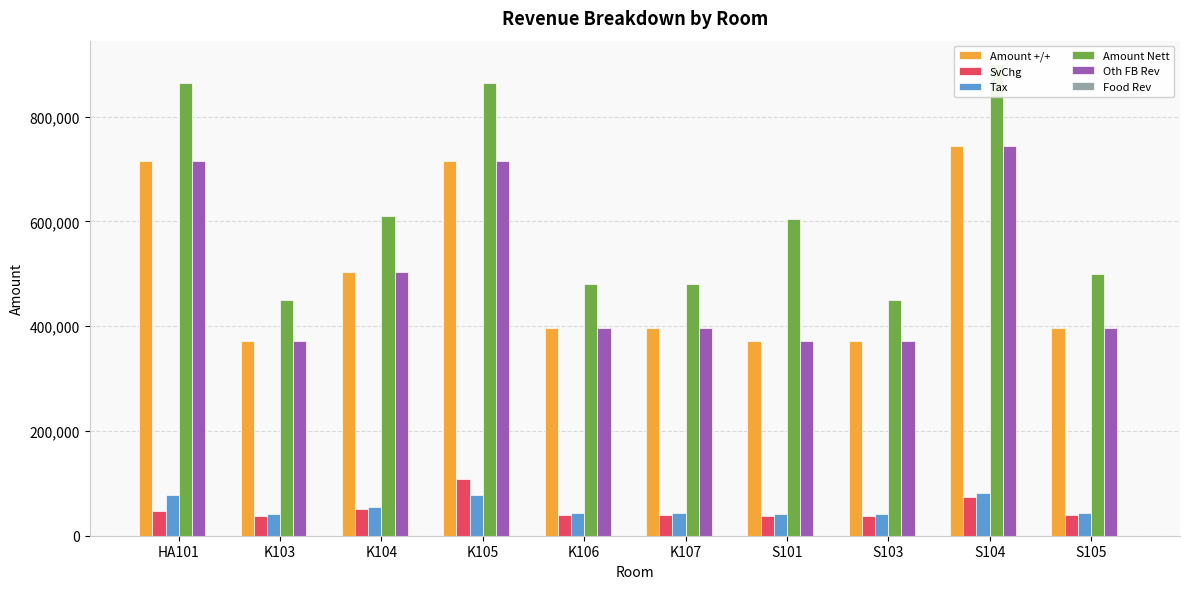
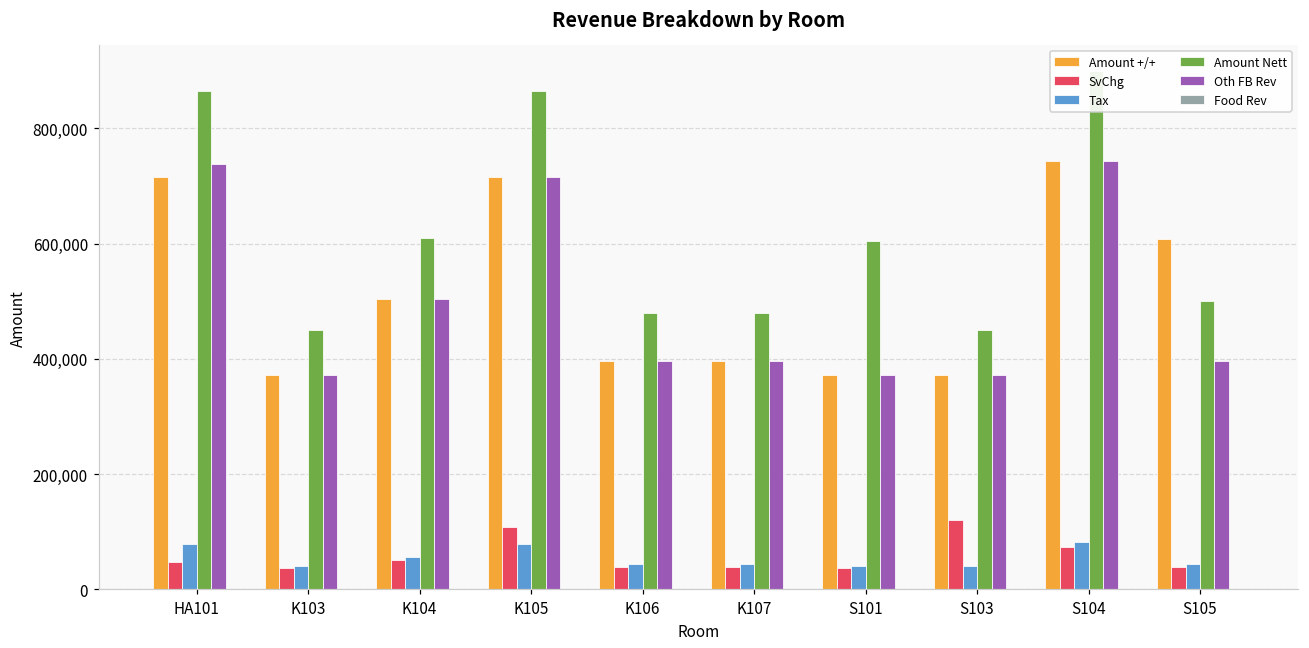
Oth FB Rev, HA101: 710,000 -> 740,000
SvChg, S103: 40,000 -> 120,000
Amount +/+, S105: 400,000 -> 610,000
